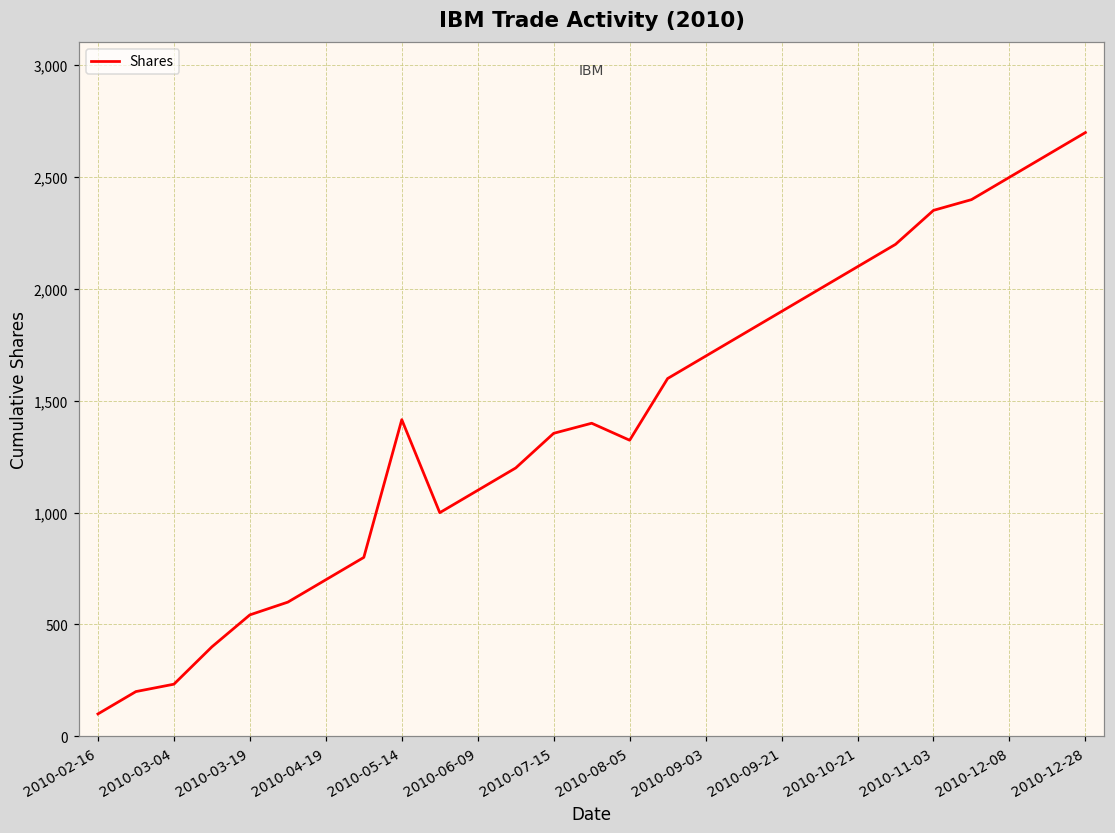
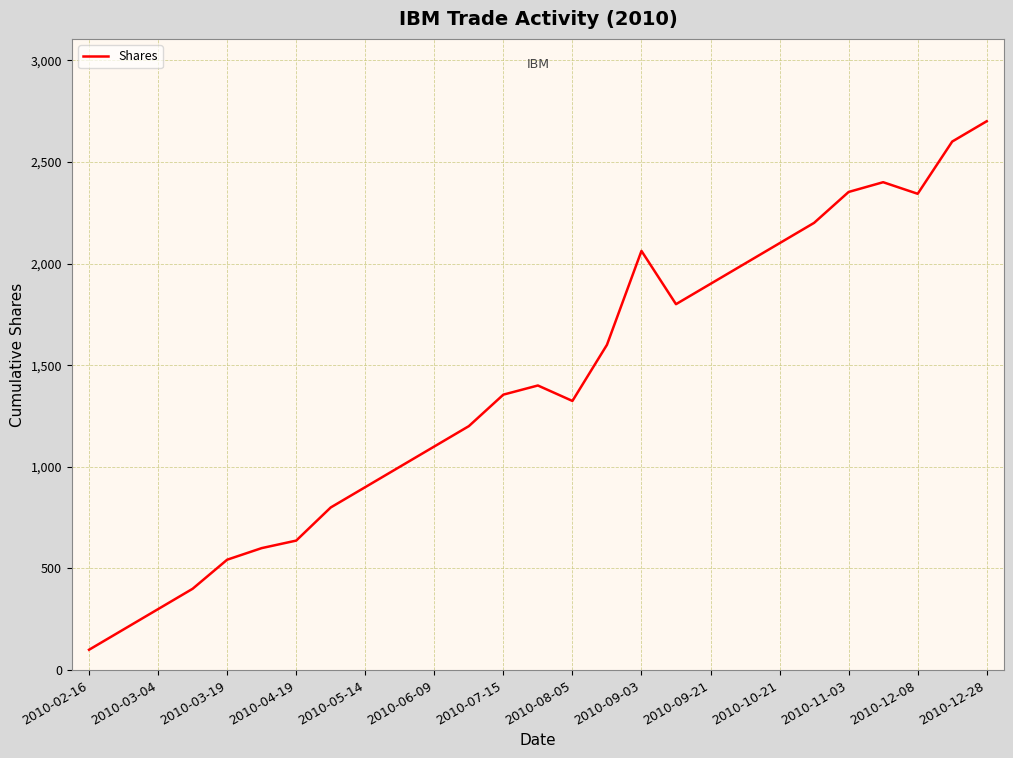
2010-03-04: 230 -> 300
2010-04-19: 700 -> 640
2010-05-14: 1,420 -> 900
2010-09-03: 1,700 -> 2,060
2010-12-08: 2,500 -> 2,340
